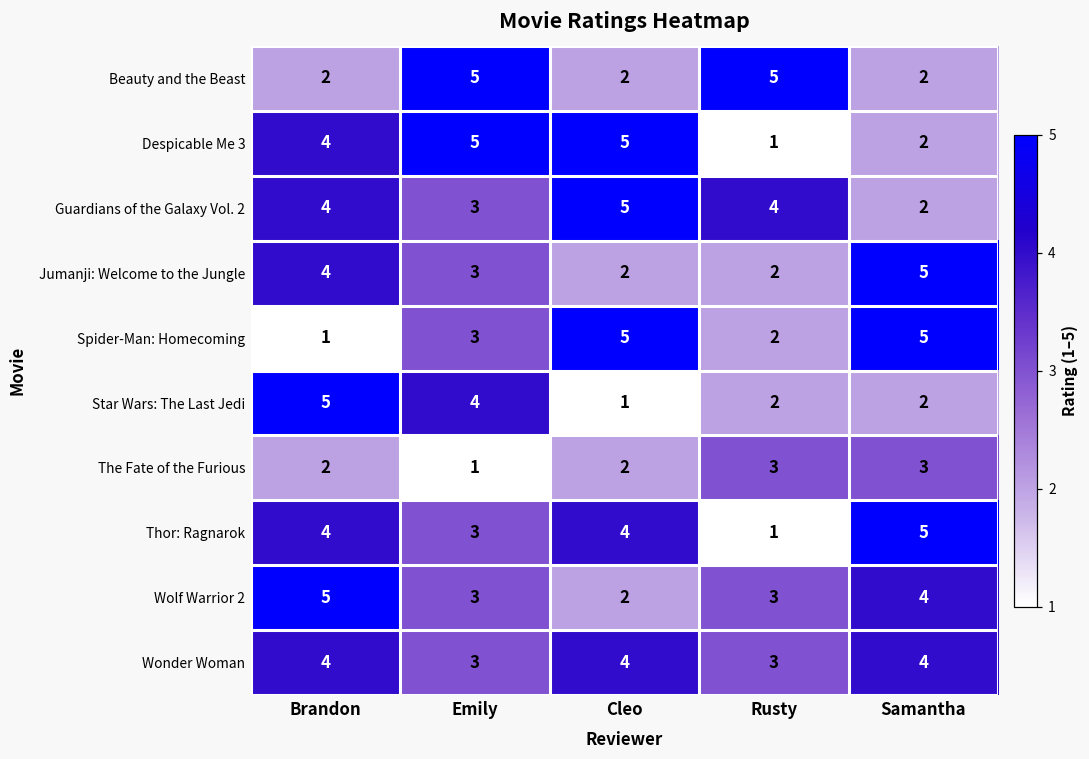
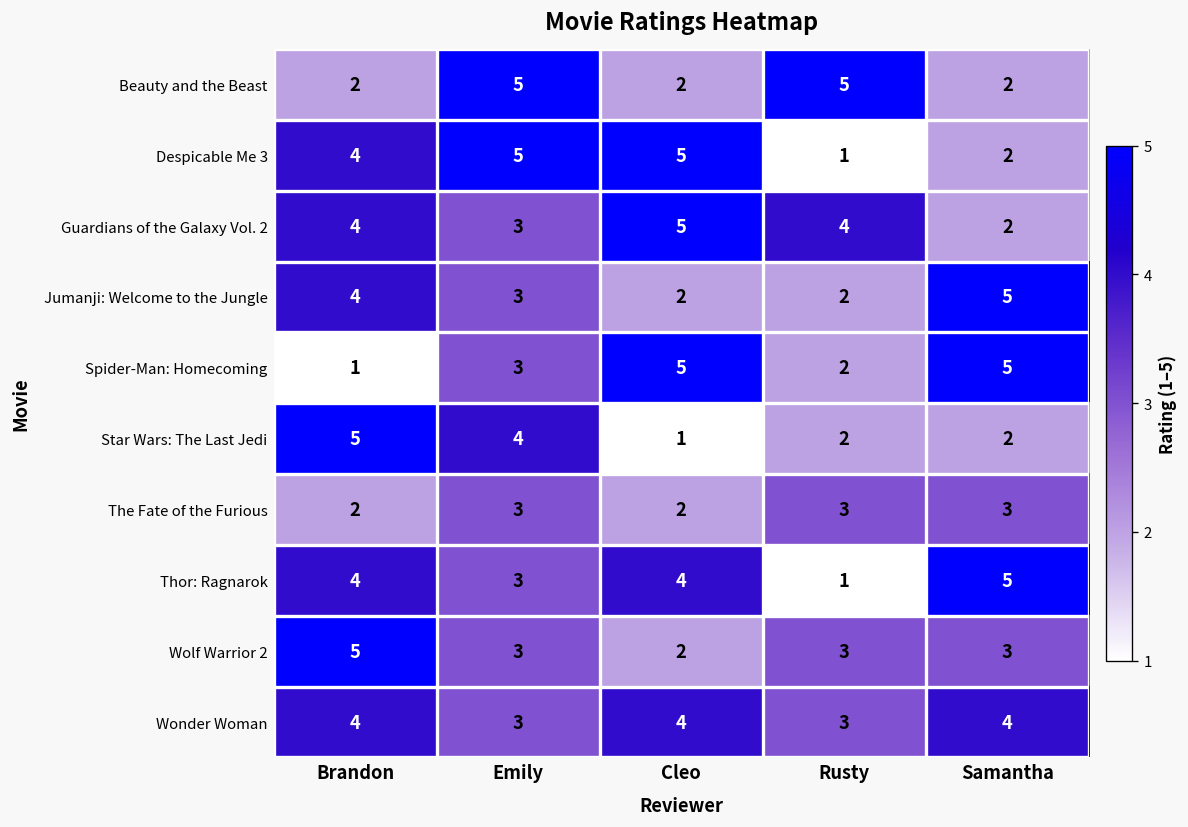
The Fate of the Furious, Emily: 1 -> 3
Wolf Warrior 2, Samantha: 4 -> 3
